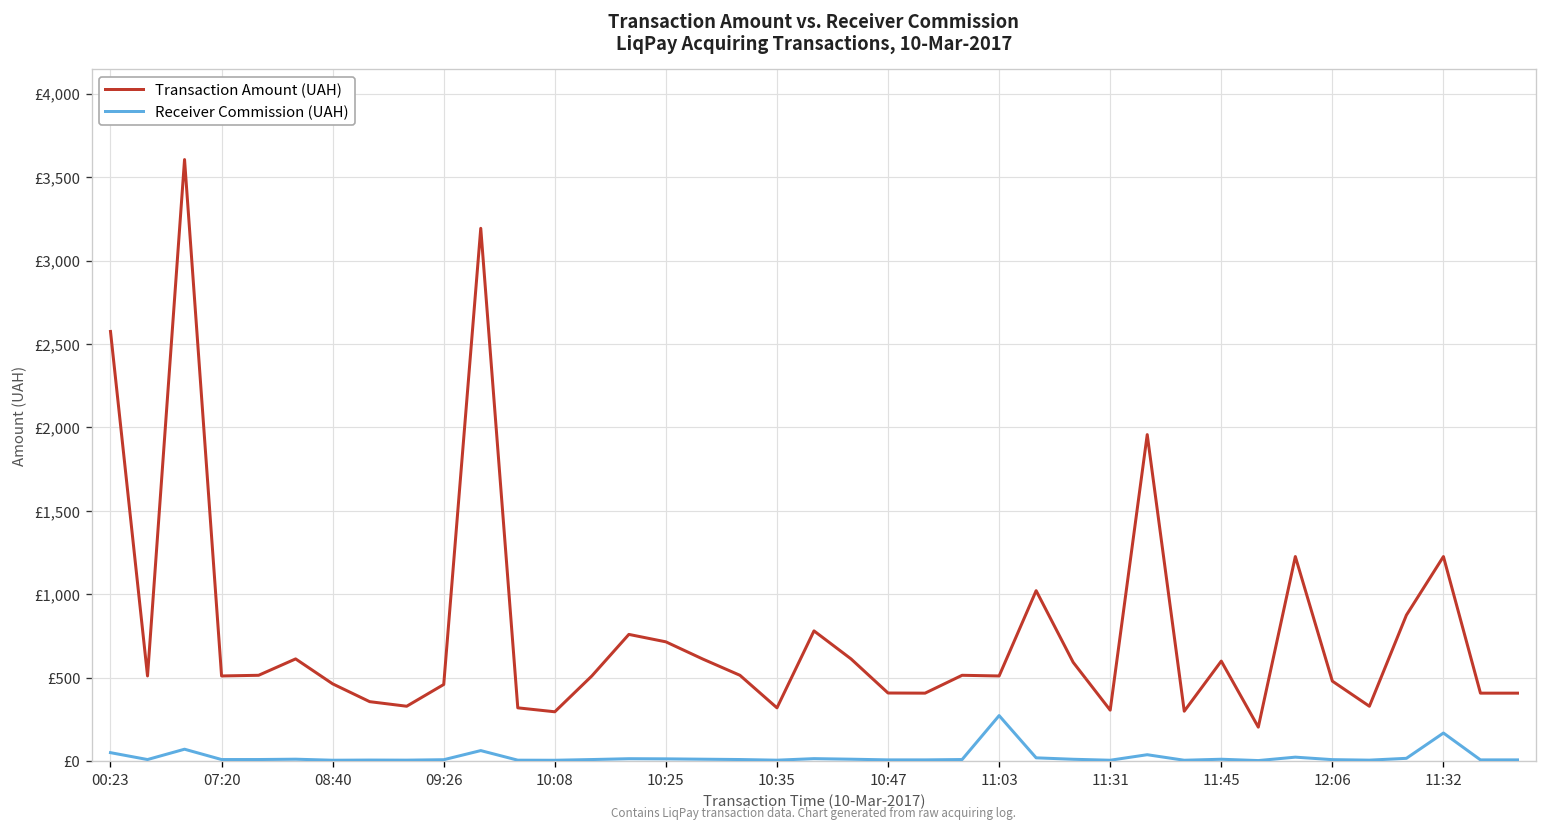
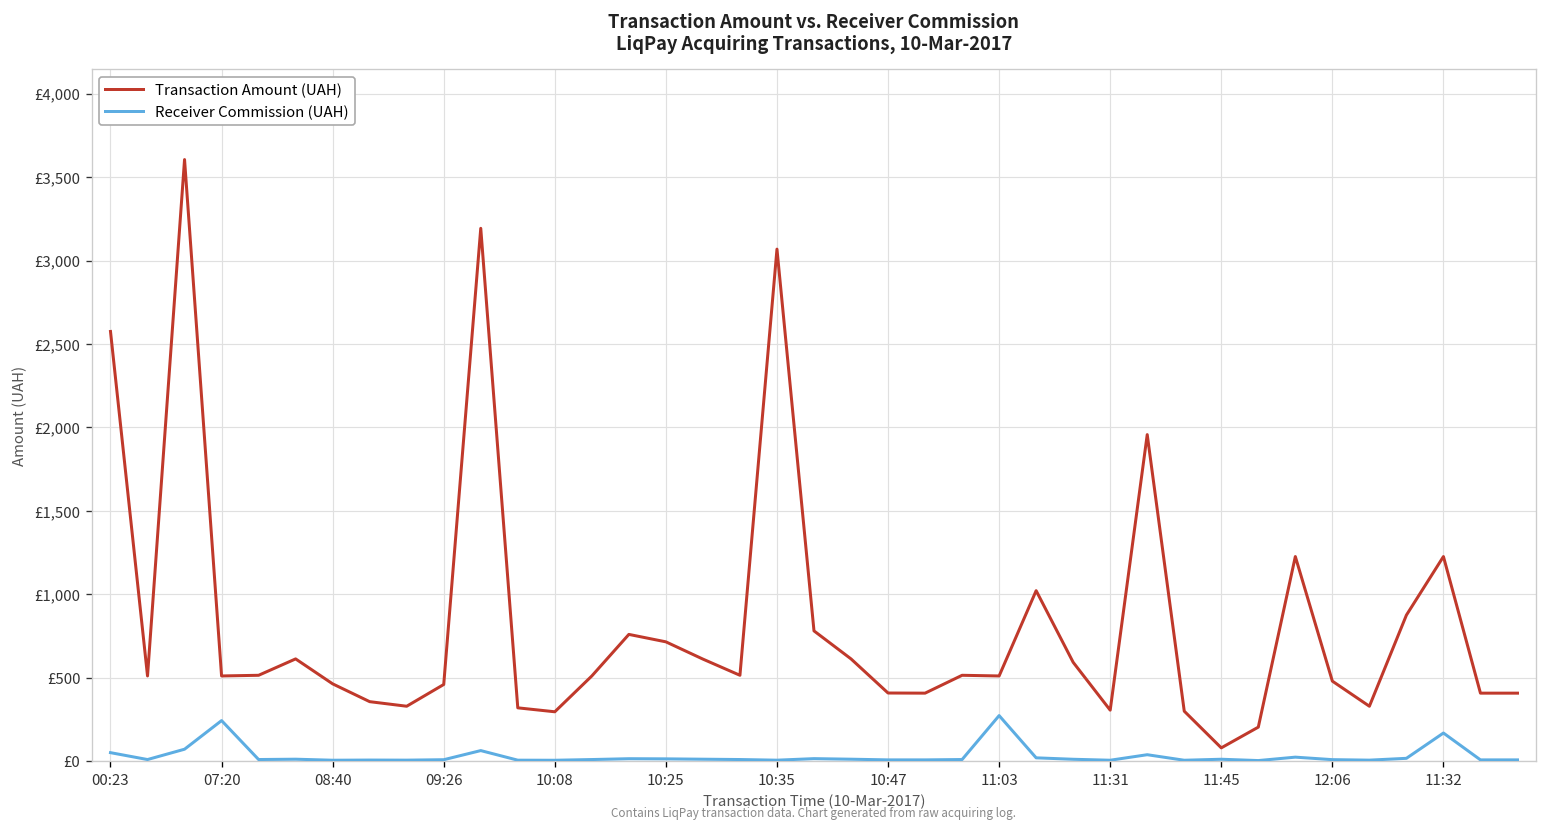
Receiver Commission (UAH), 07:20: £10 -> £240
Transaction Amount (UAH), 10:35: £320 -> £3,070
Transaction Amount (UAH), 11:45: £600 -> £80
